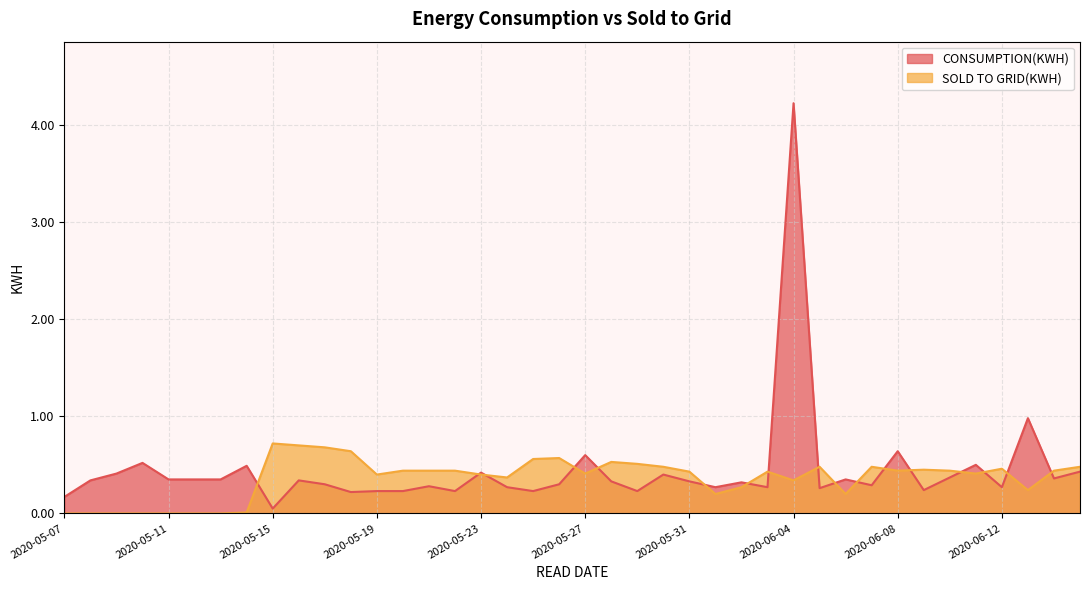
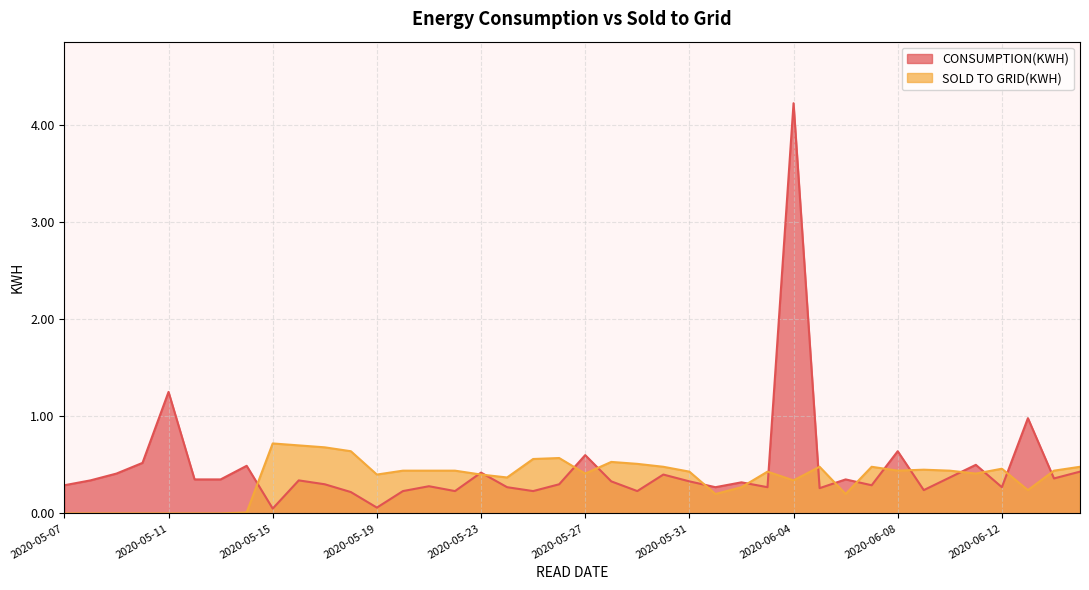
CONSUMPTION(KWH), 2020-05-07: 0.2 -> 0.3
CONSUMPTION(KWH), 2020-05-11: 0.4 -> 1.3
CONSUMPTION(KWH), 2020-05-19: 0.2 -> 0.1
